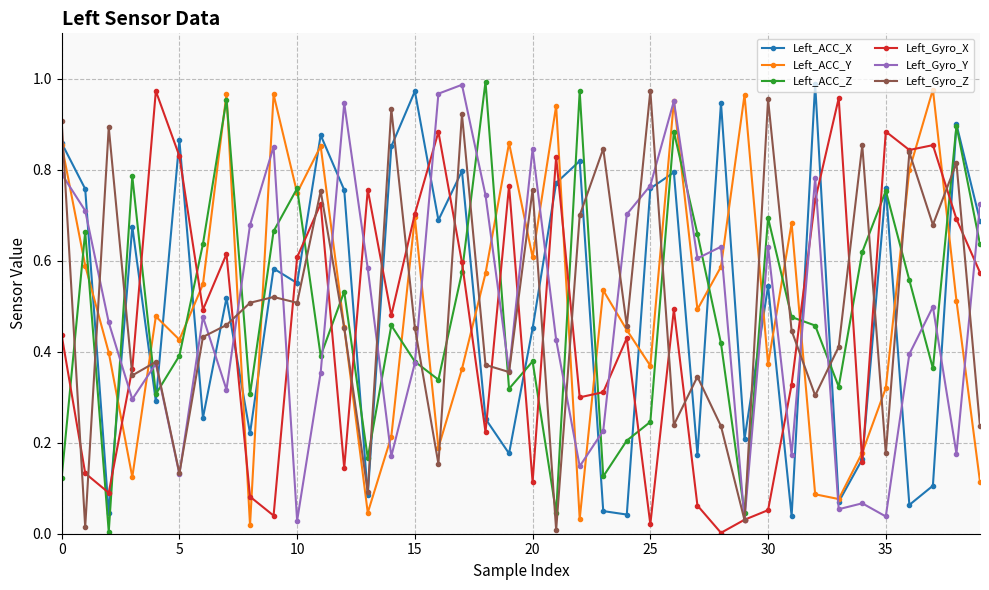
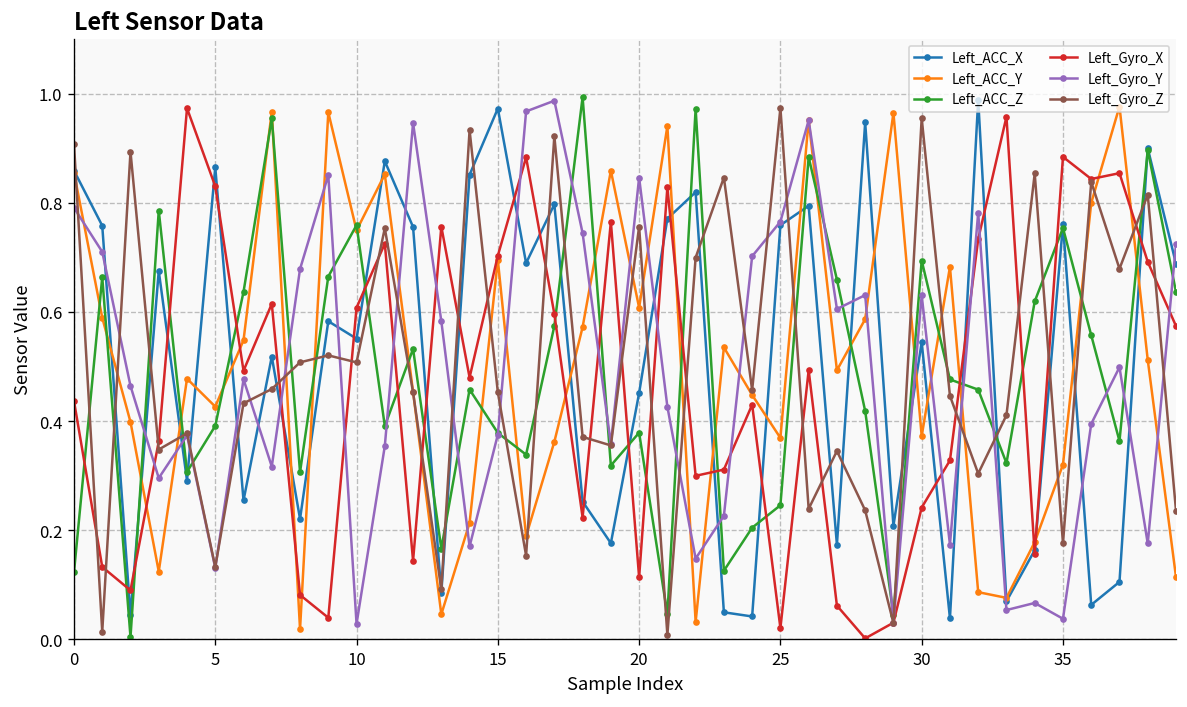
Left_Gyro_X, 30: 0.05 -> 0.24
